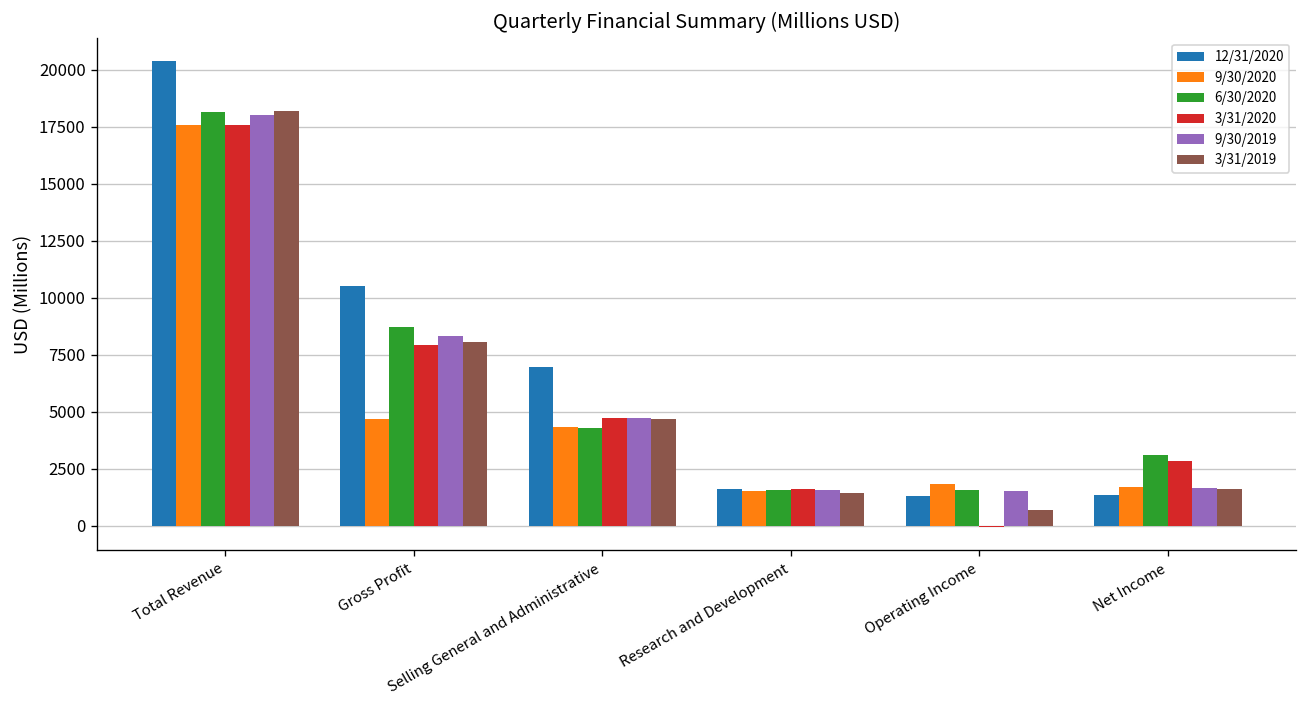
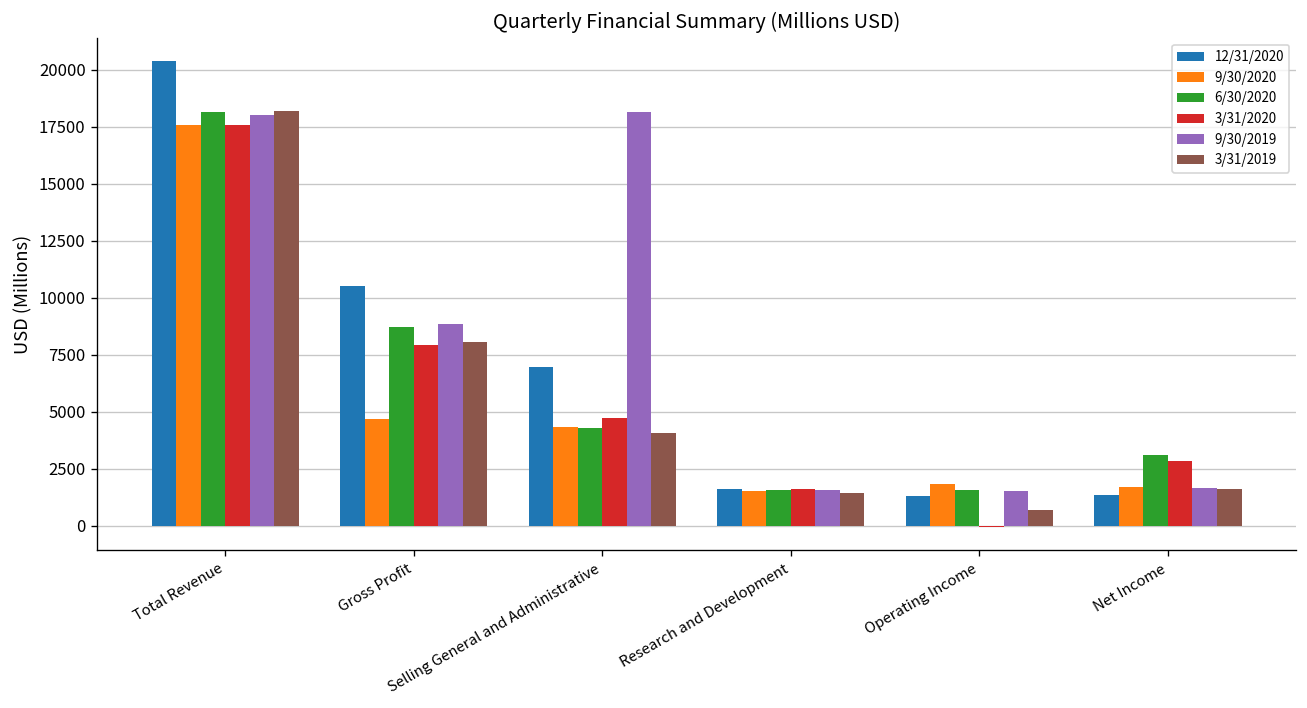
9/30/2019, Gross Profit: 8300 -> 8800
9/30/2019, Selling General and Administrative: 4700 -> 18100
3/31/2019, Selling General and Administrative: 4700 -> 4100
